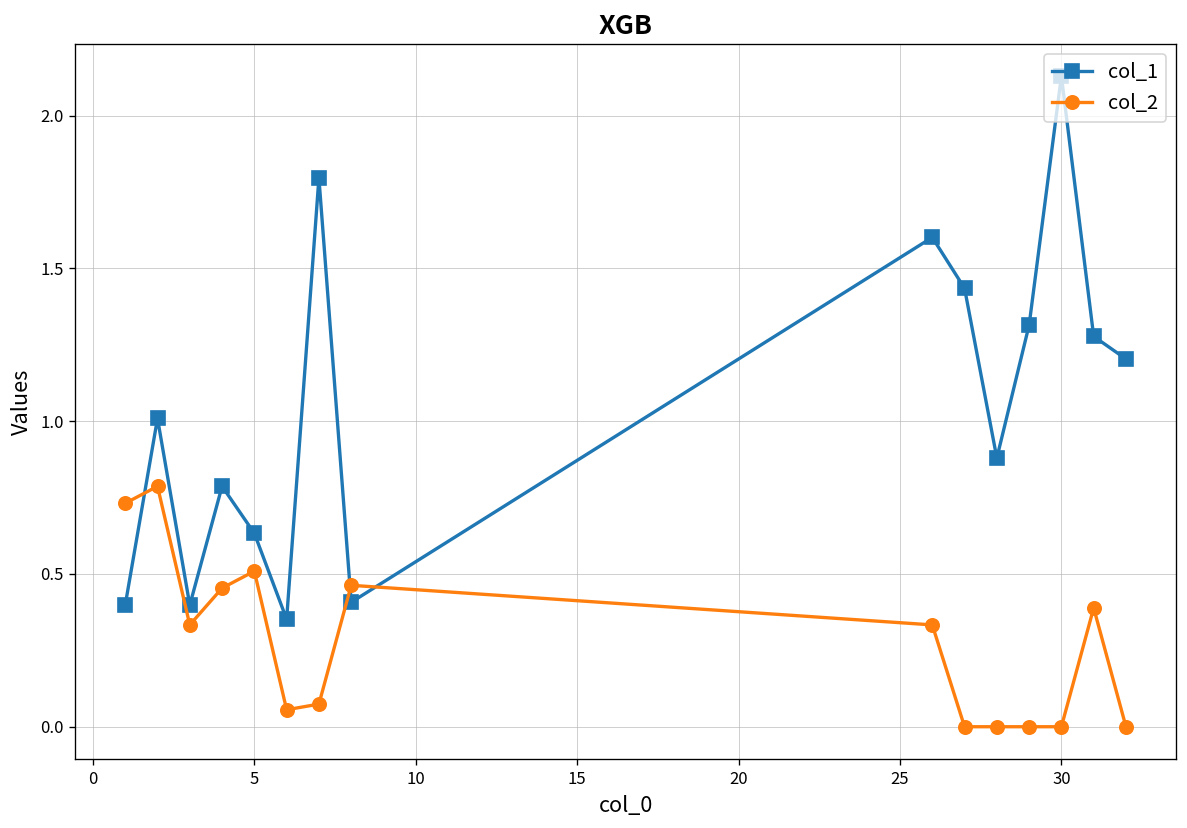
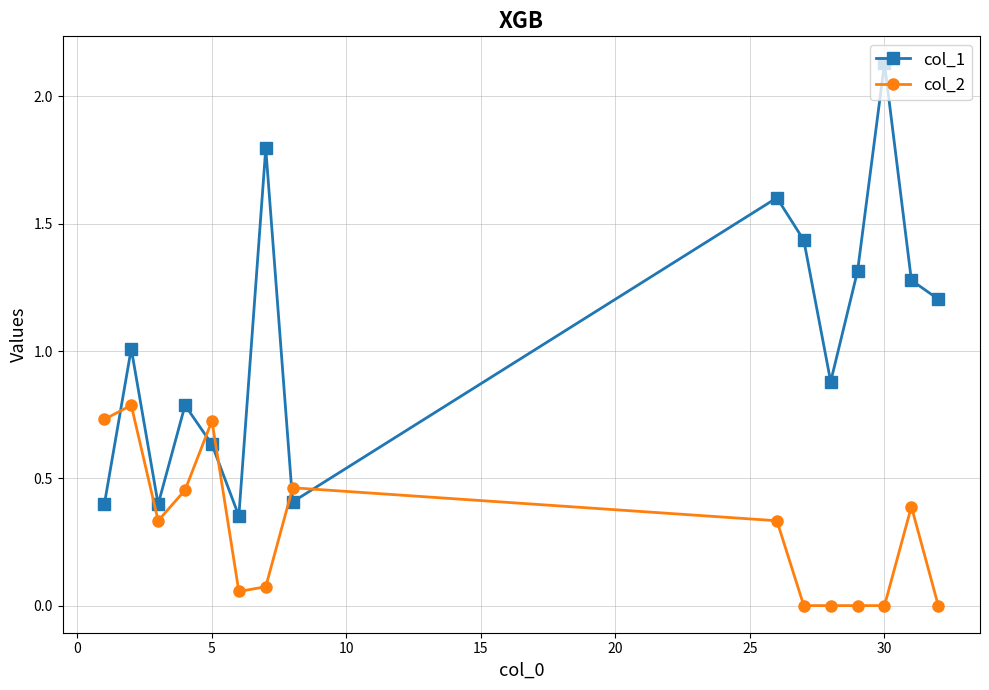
col_2, 5: 0.51 -> 0.73
